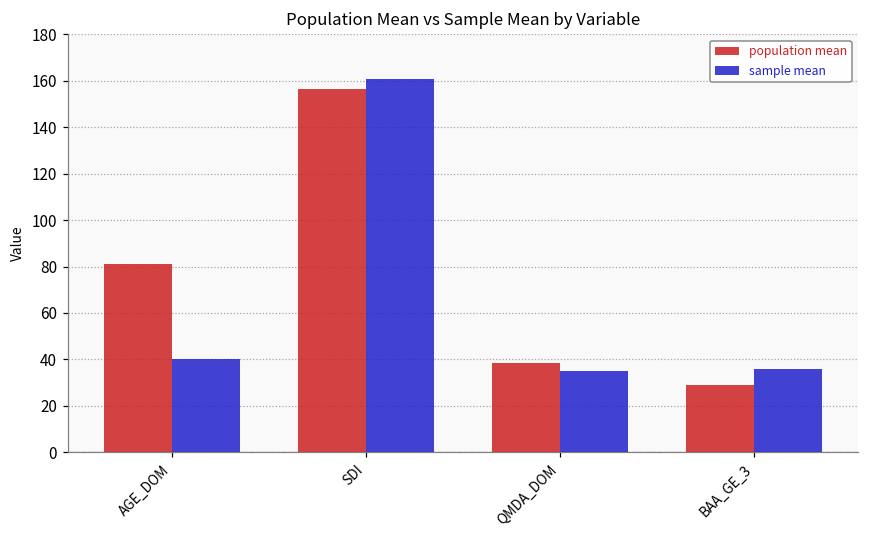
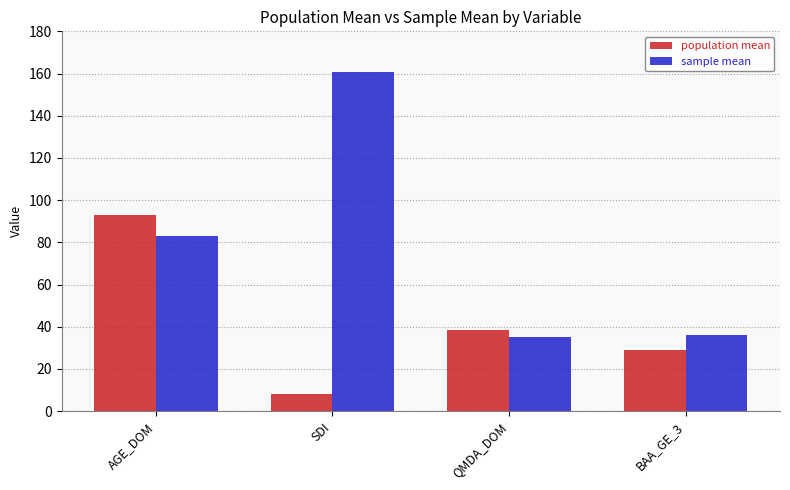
population mean, AGE_DOM: 81 -> 93
sample mean, AGE_DOM: 40 -> 83
population mean, SDI: 156 -> 8
